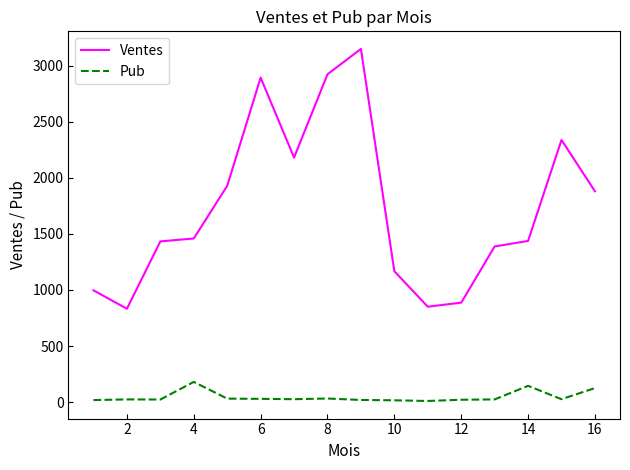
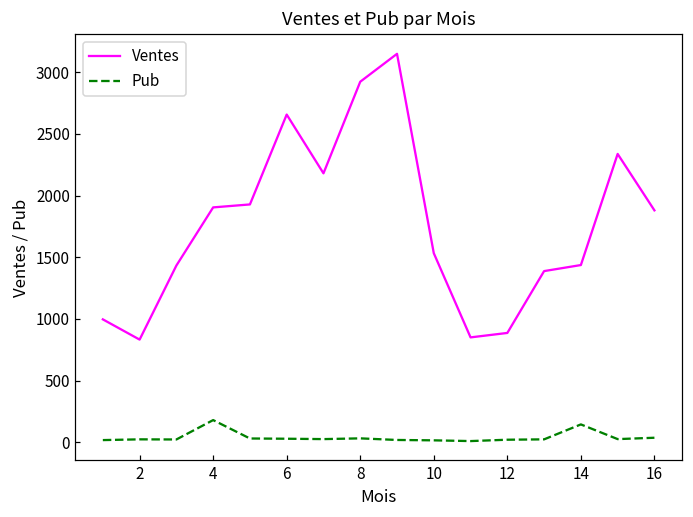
Ventes, 4: 1460 -> 1900
Ventes, 6: 2890 -> 2660
Ventes, 10: 1170 -> 1530
Pub, 16: 130 -> 40
